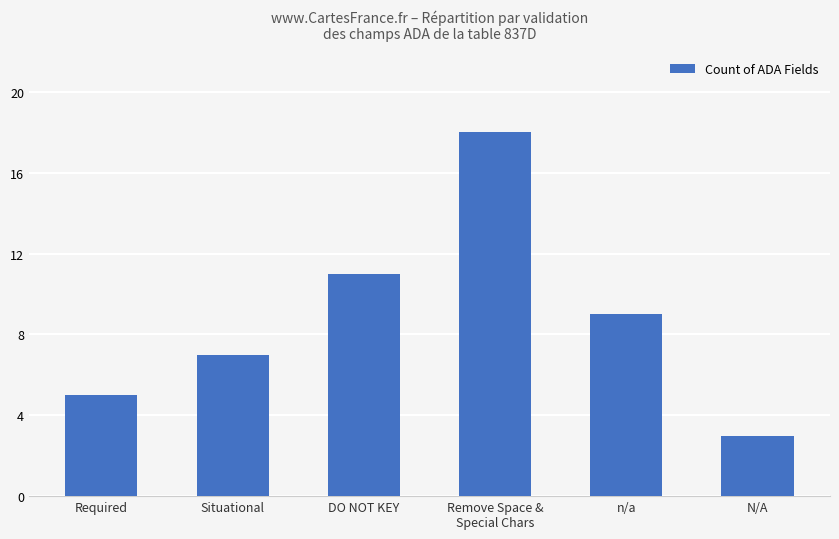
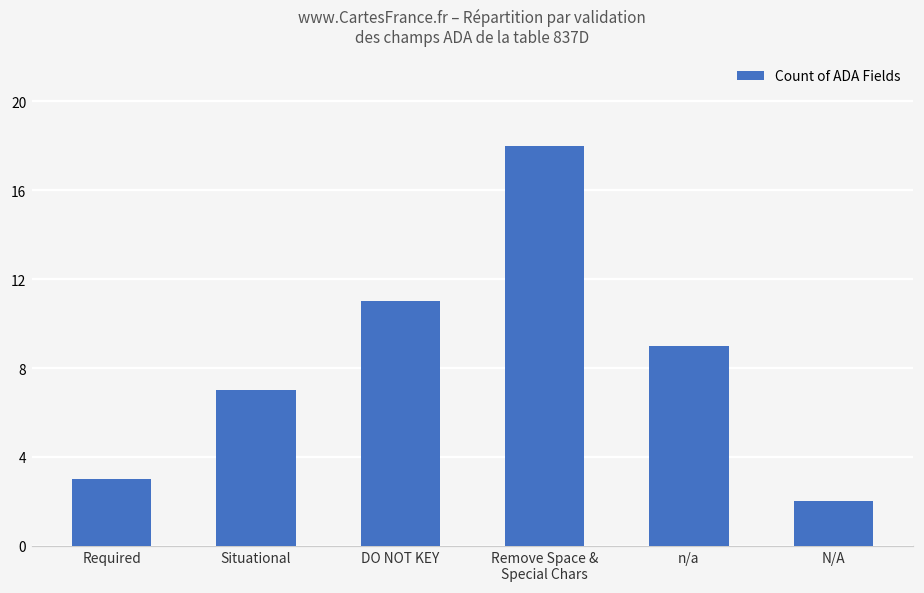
Required: 5 -> 3
N/A: 3 -> 2
